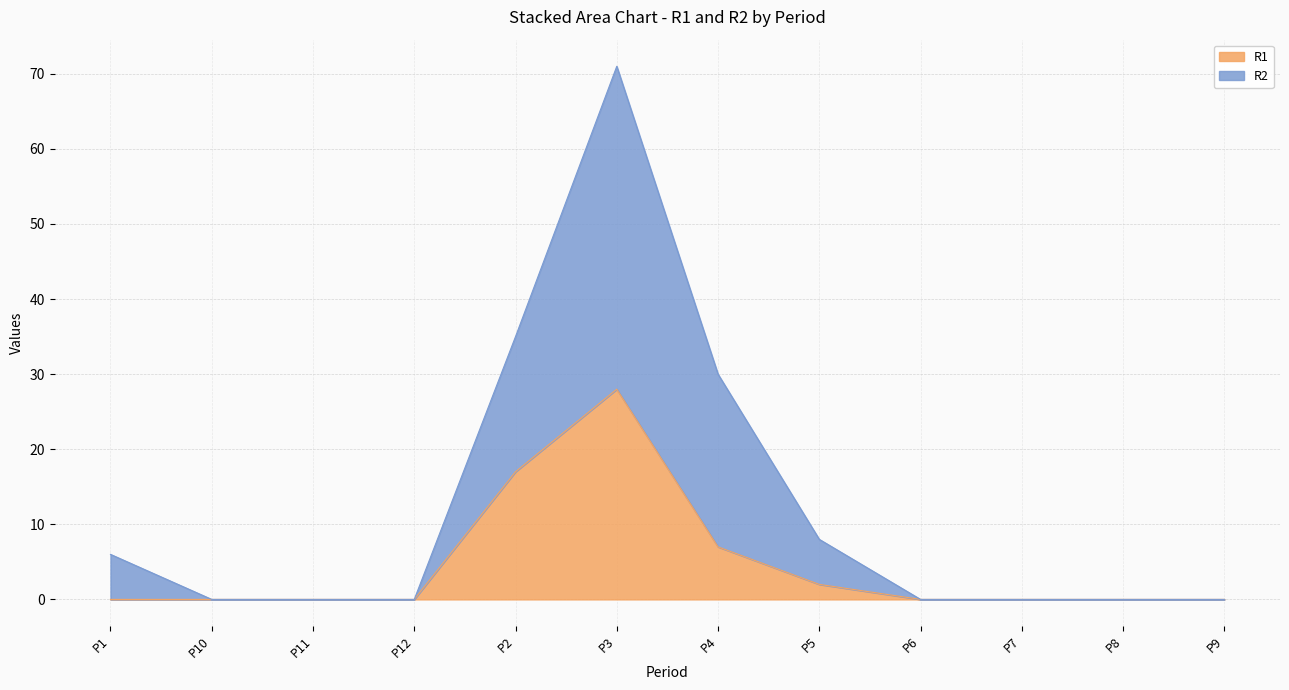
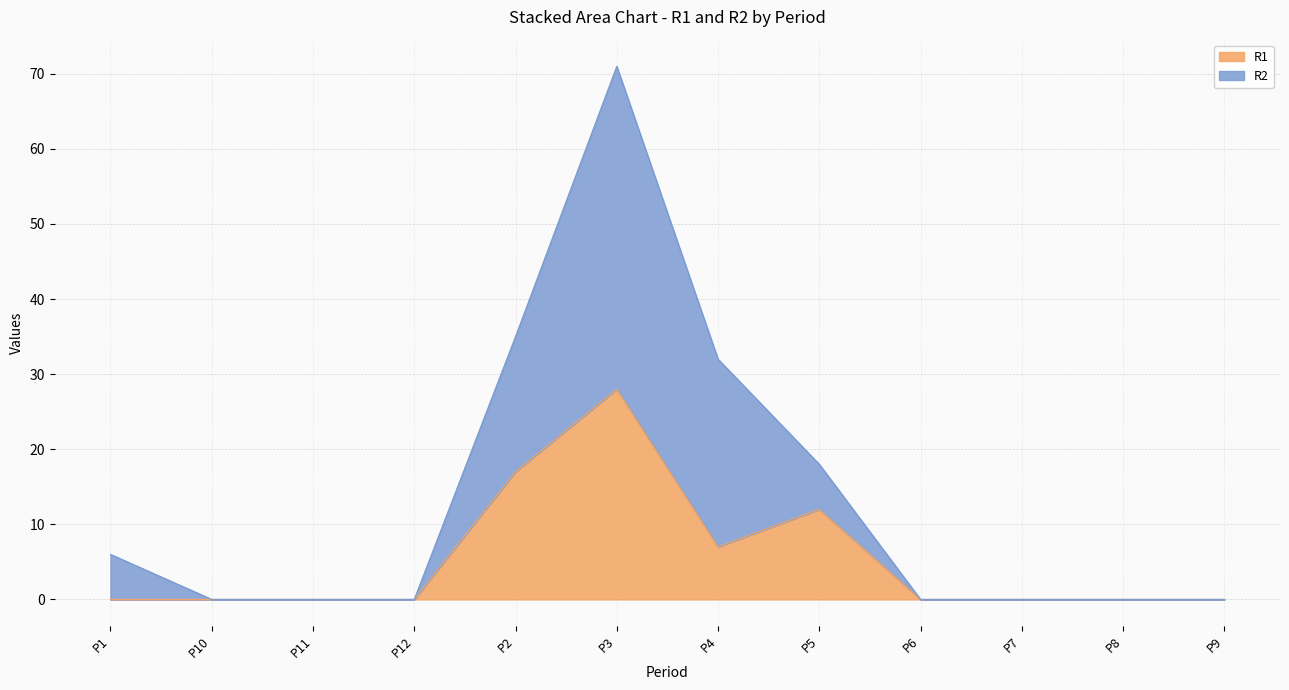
R2, P4: 23 -> 25
R1, P5: 2 -> 12
